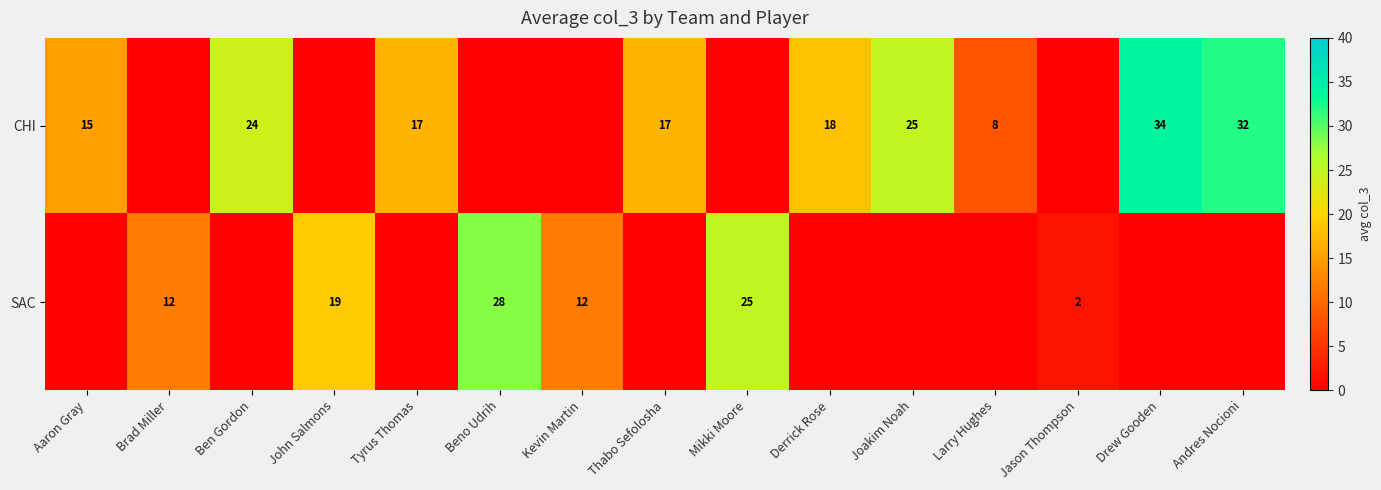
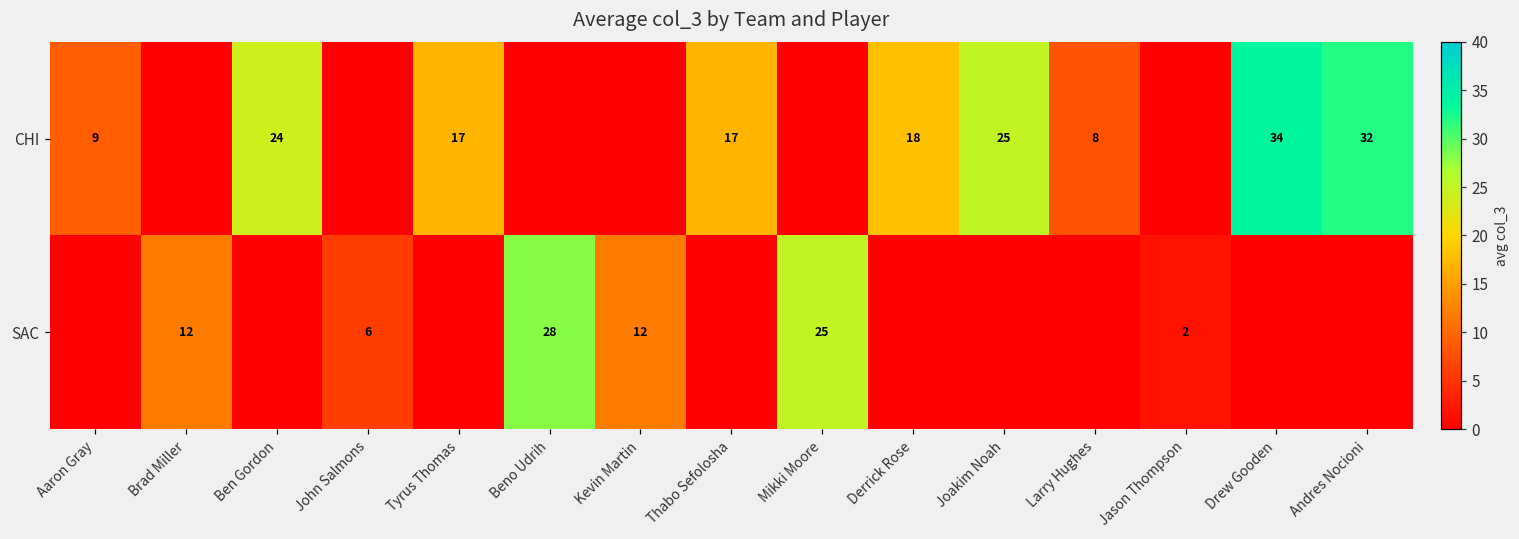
CHI, Aaron Gray: 15 -> 9
SAC, John Salmons: 19 -> 6
